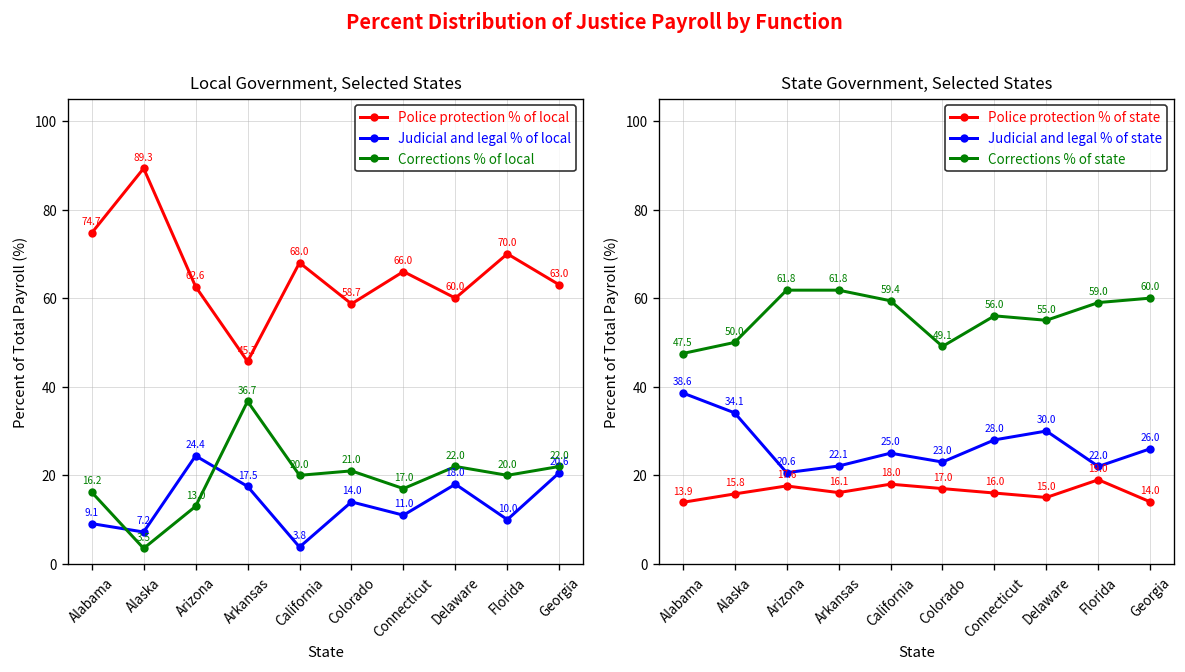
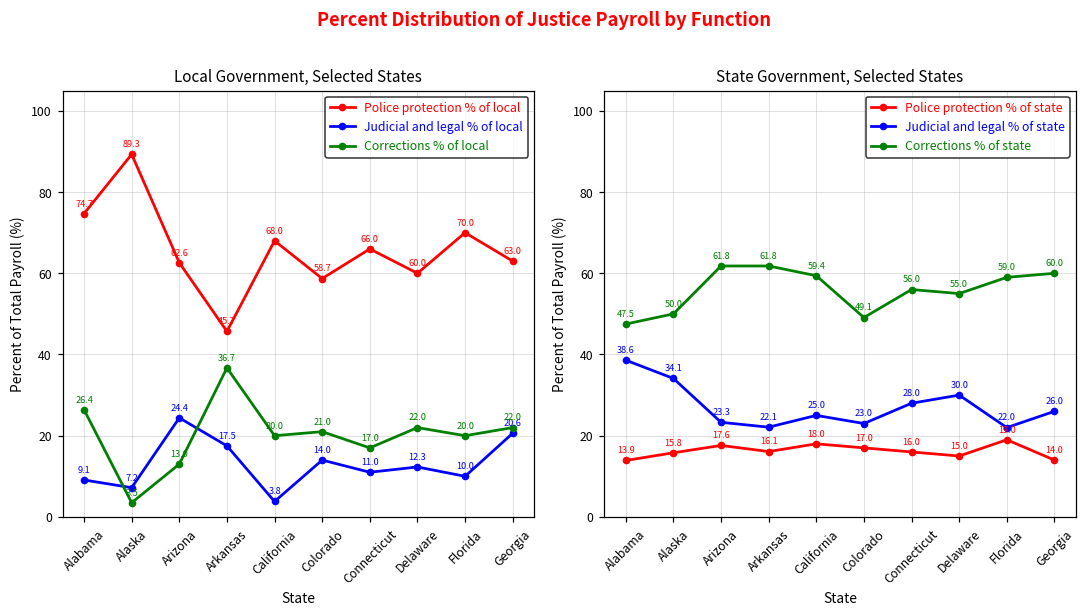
Local Government, Selected States, Corrections % of local, Alabama: 16.2 -> 26.4
Local Government, Selected States, Judicial and legal % of local, Delaware: 18.0 -> 12.3
State Government, Selected States, Judicial and legal % of state, Arizona: 20.6 -> 23.3
